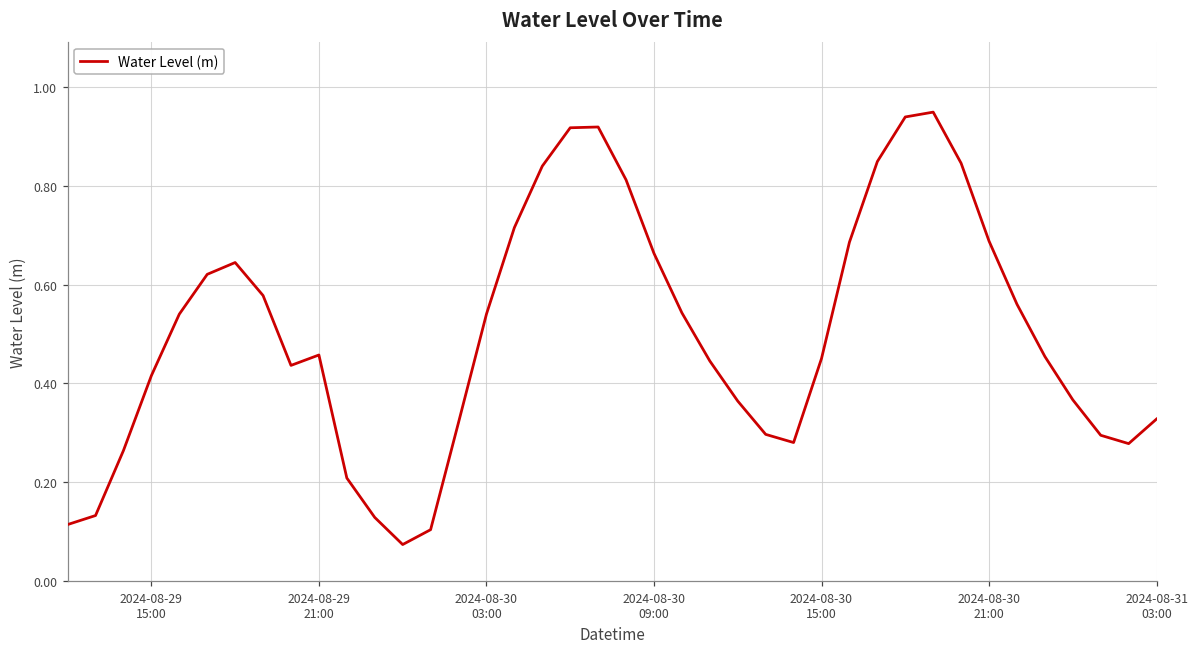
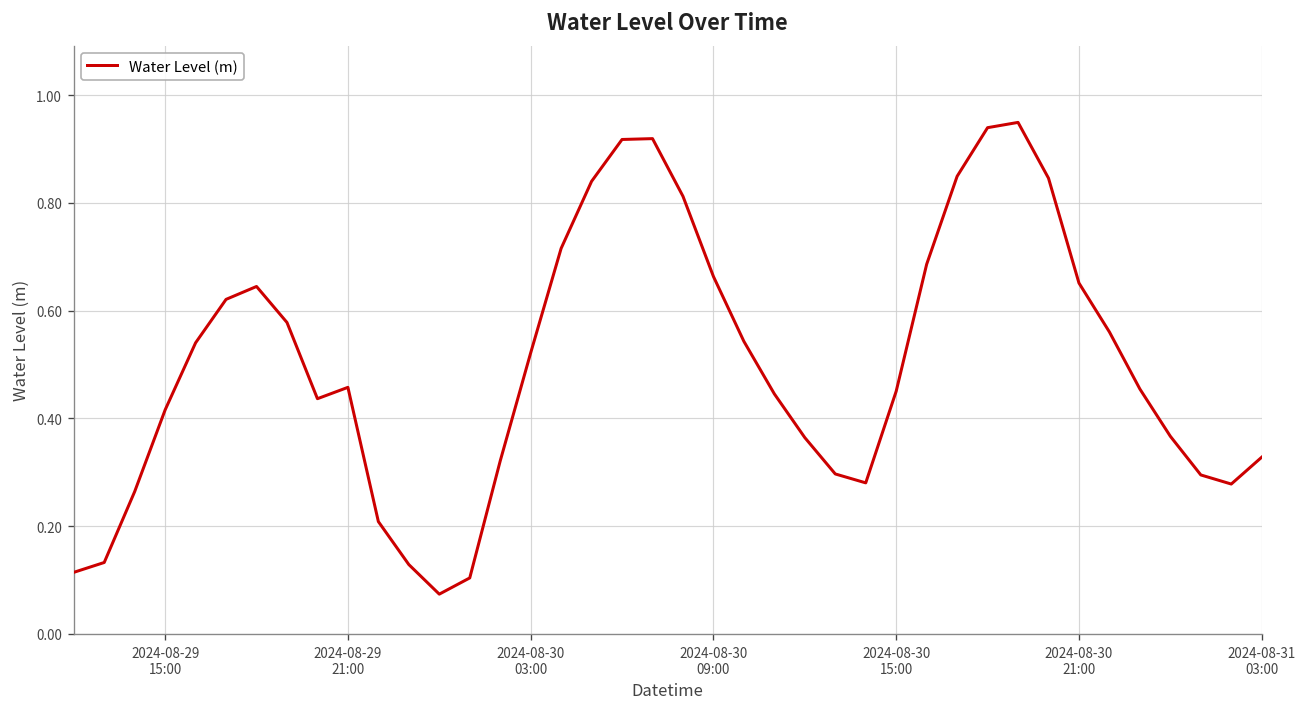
2024-08-30 03:00: 0.54 -> 0.52
2024-08-30 21:00: 0.69 -> 0.65
